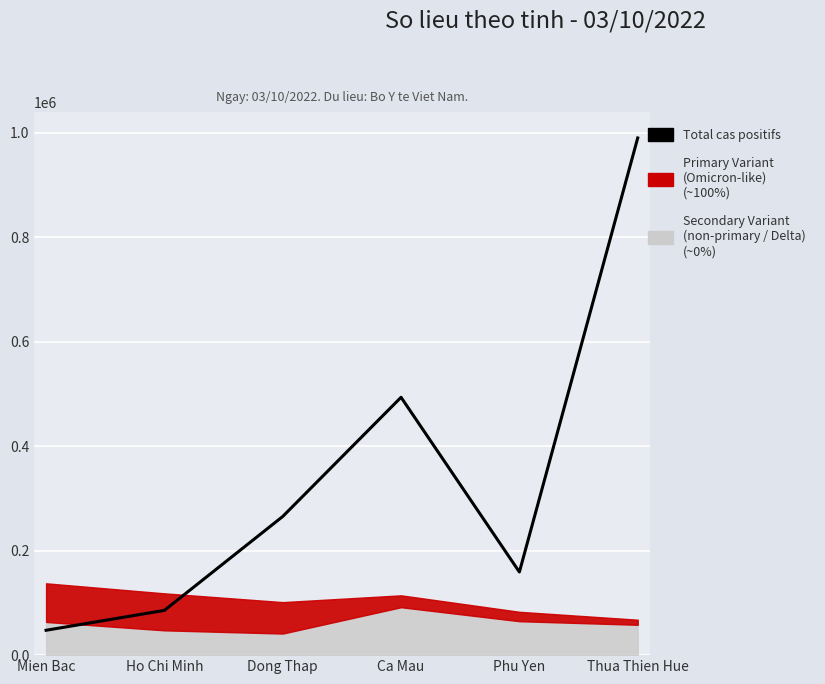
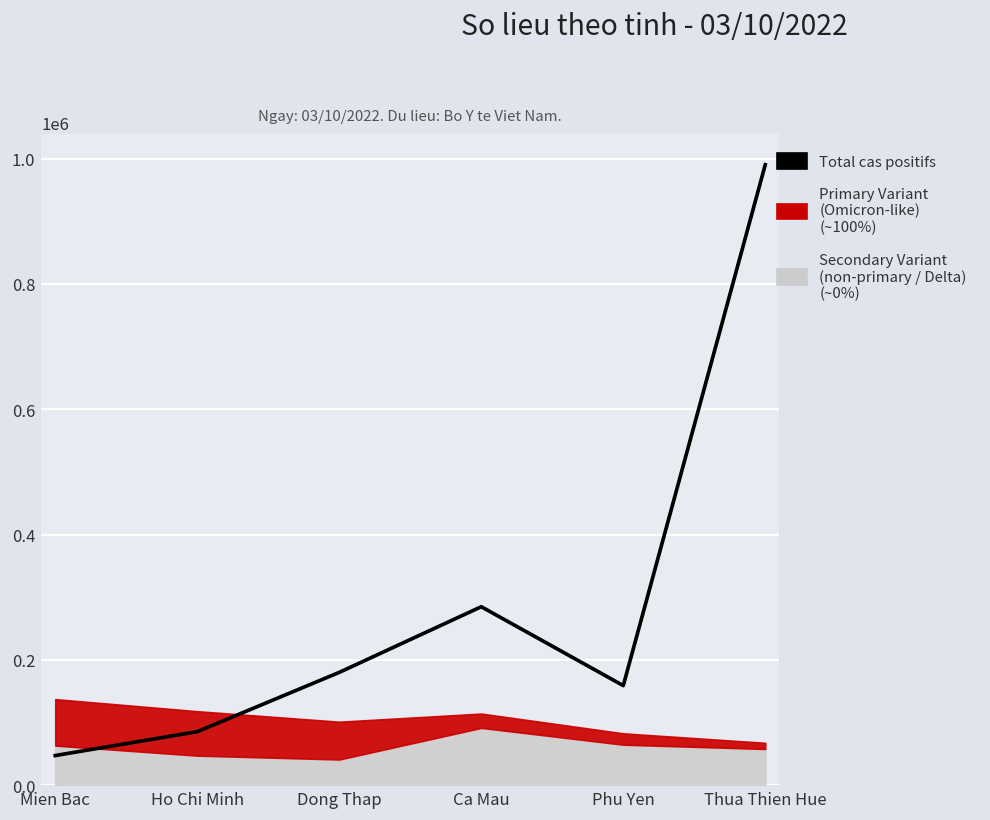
Total cas positifs, Dong Thap: 270000 -> 180000
Total cas positifs, Ca Mau: 490000 -> 290000
